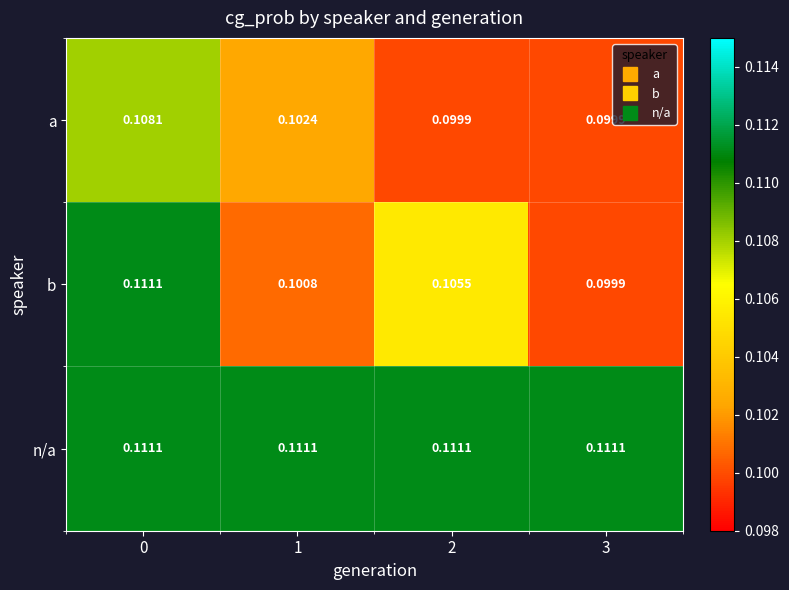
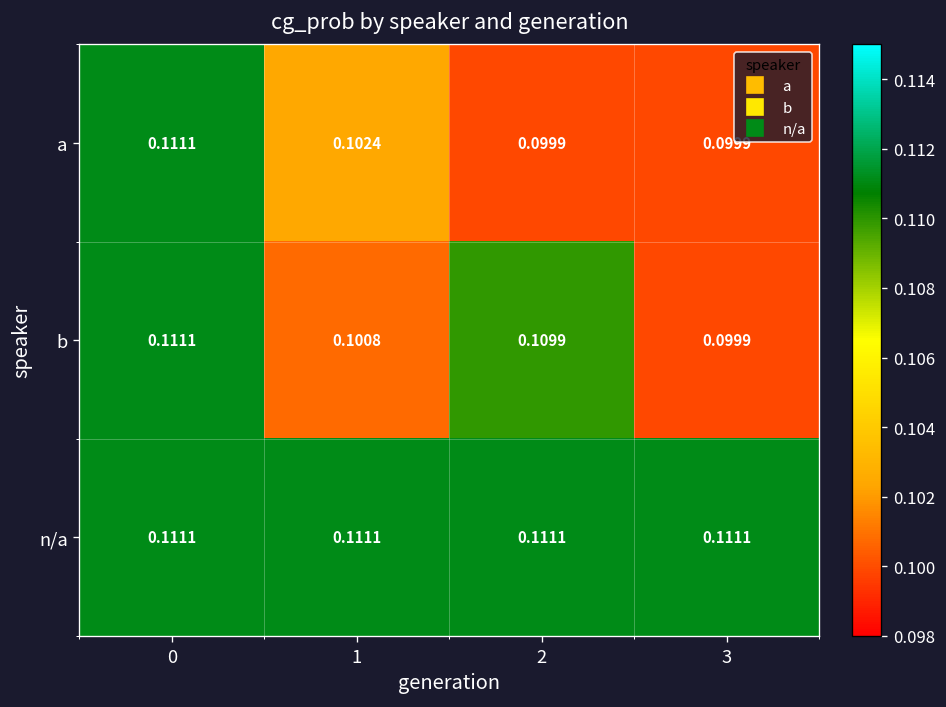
a, 0: 0.1081 -> 0.1111
b, 2: 0.1055 -> 0.1099
